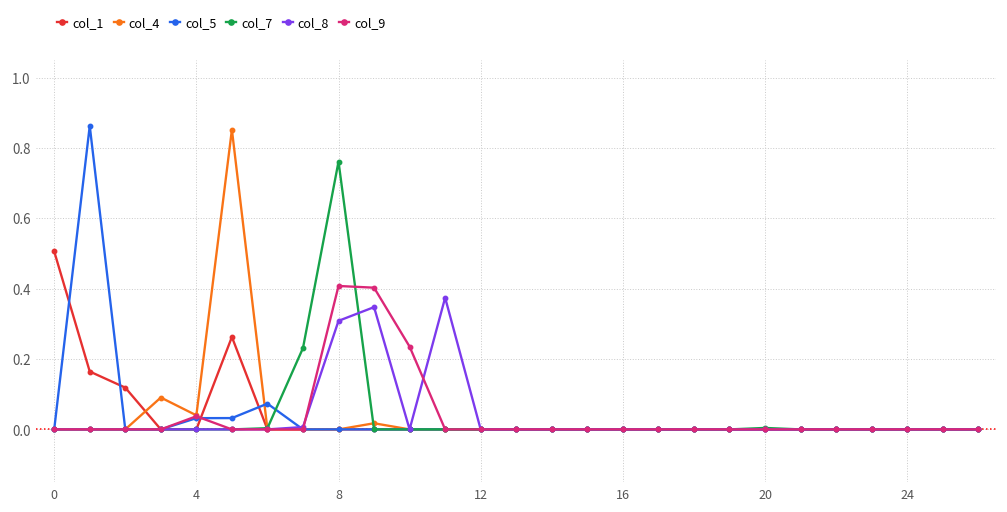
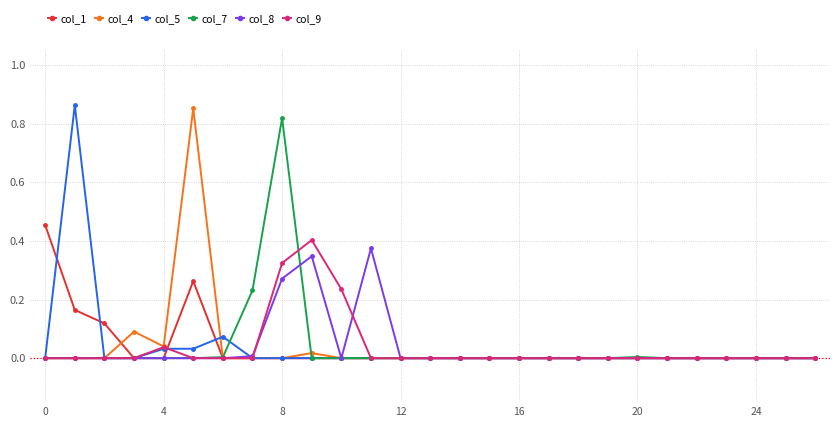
col_1, 0: 0.51 -> 0.45
col_7, 8: 0.76 -> 0.82
col_8, 8: 0.31 -> 0.27
col_9, 8: 0.41 -> 0.32
